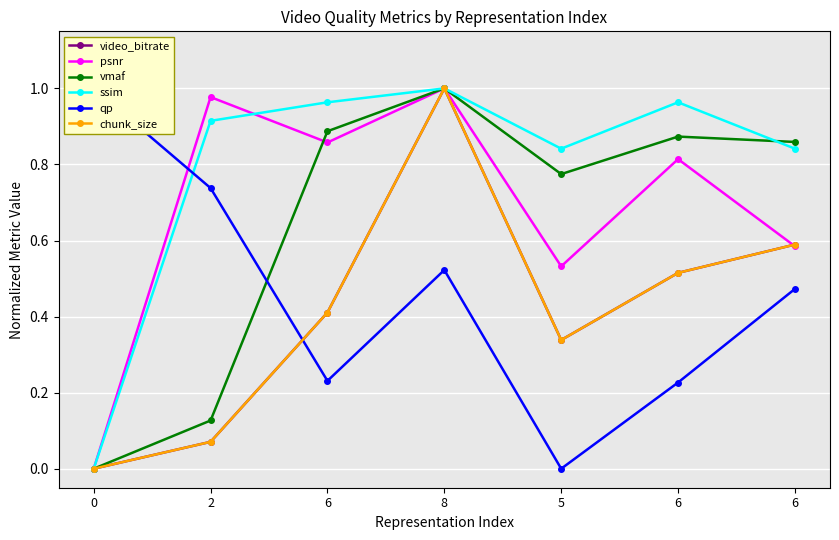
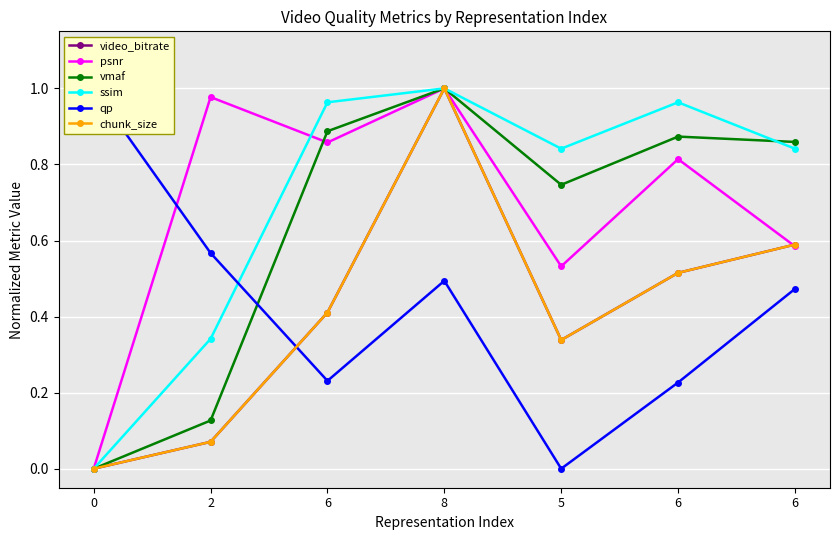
ssim, 2: 0.91 -> 0.34
qp, 2: 0.74 -> 0.57
qp, 8: 0.52 -> 0.49
vmaf, 5: 0.77 -> 0.75
